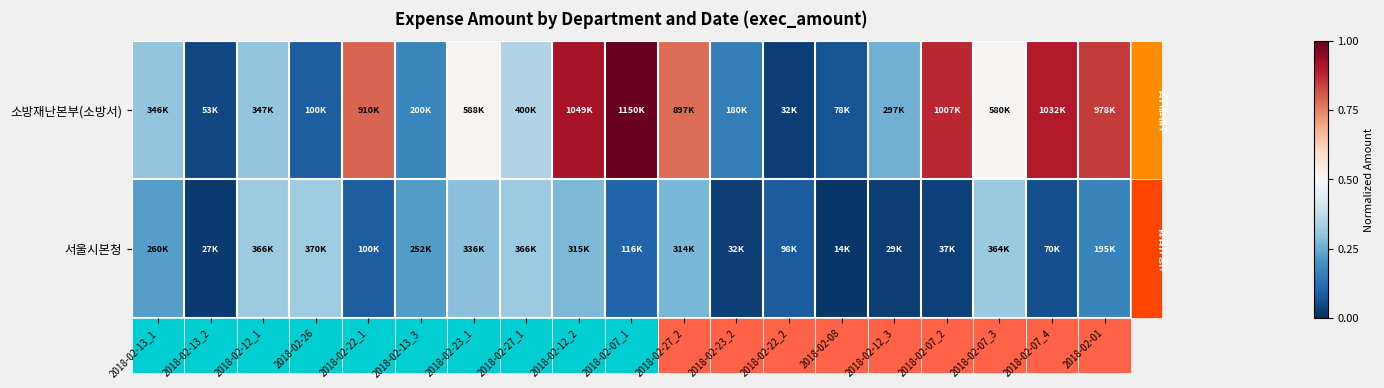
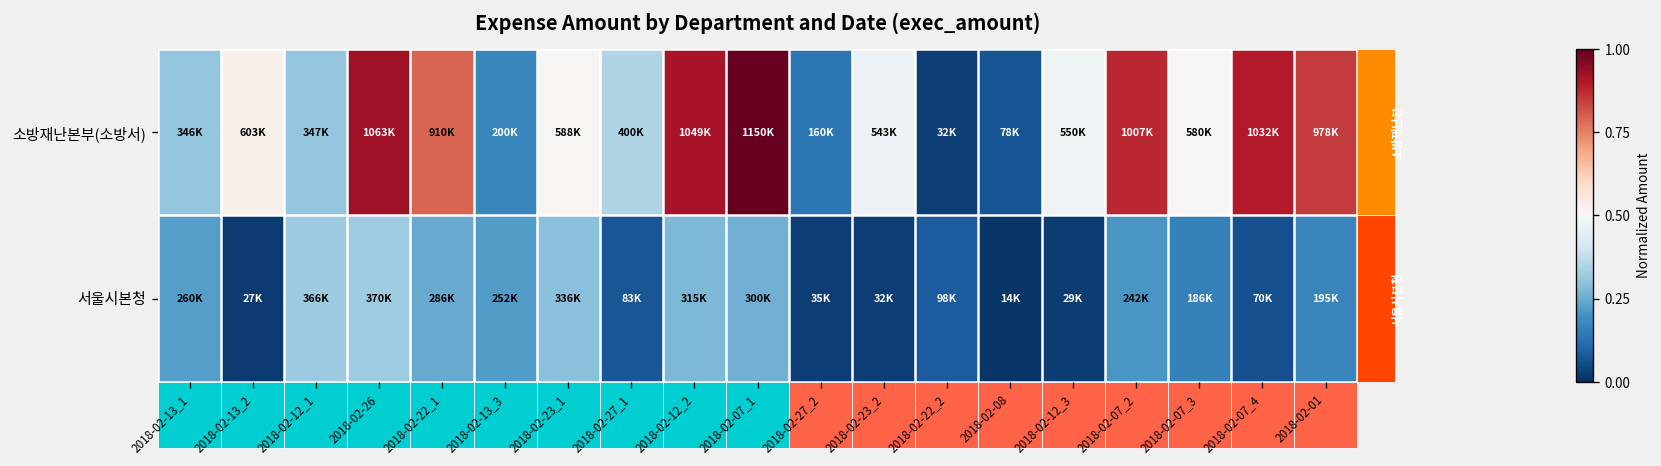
소방재난본부(소방서), 2018-02-13_2: 53K -> 603K
소방재난본부(소방서), 2018-02-26: 100K -> 1063K
소방재난본부(소방서), 2018-02-27_2: 897K -> 160K
소방재난본부(소방서), 2018-02-23_2: 180K -> 543K
소방재난본부(소방서), 2018-02-12_3: 297K -> 550K
서울시본청, 2018-02-22_1: 100K -> 286K
서울시본청, 2018-02-27_1: 366K -> 83K
서울시본청, 2018-02-07_1: 116K -> 300K
서울시본청, 2018-02-27_2: 314K -> 35K
서울시본청, 2018-02-07_2: 37K -> 242K
서울시본청, 2018-02-07_3: 364K -> 186K
